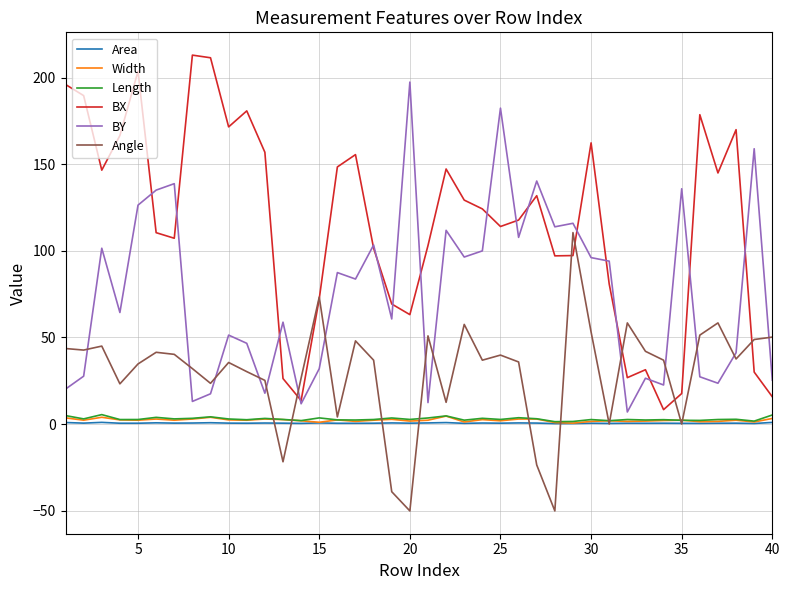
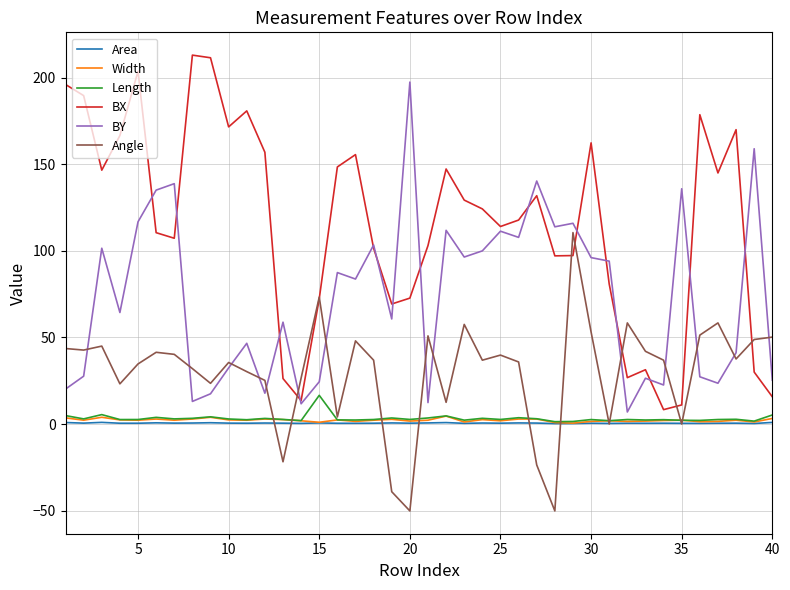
BY, 5: 126 -> 117
BY, 10: 51 -> 32
Length, 15: 4 -> 17
BY, 15: 32 -> 24
BX, 20: 63 -> 73
BY, 25: 182 -> 111
BX, 35: 18 -> 11
